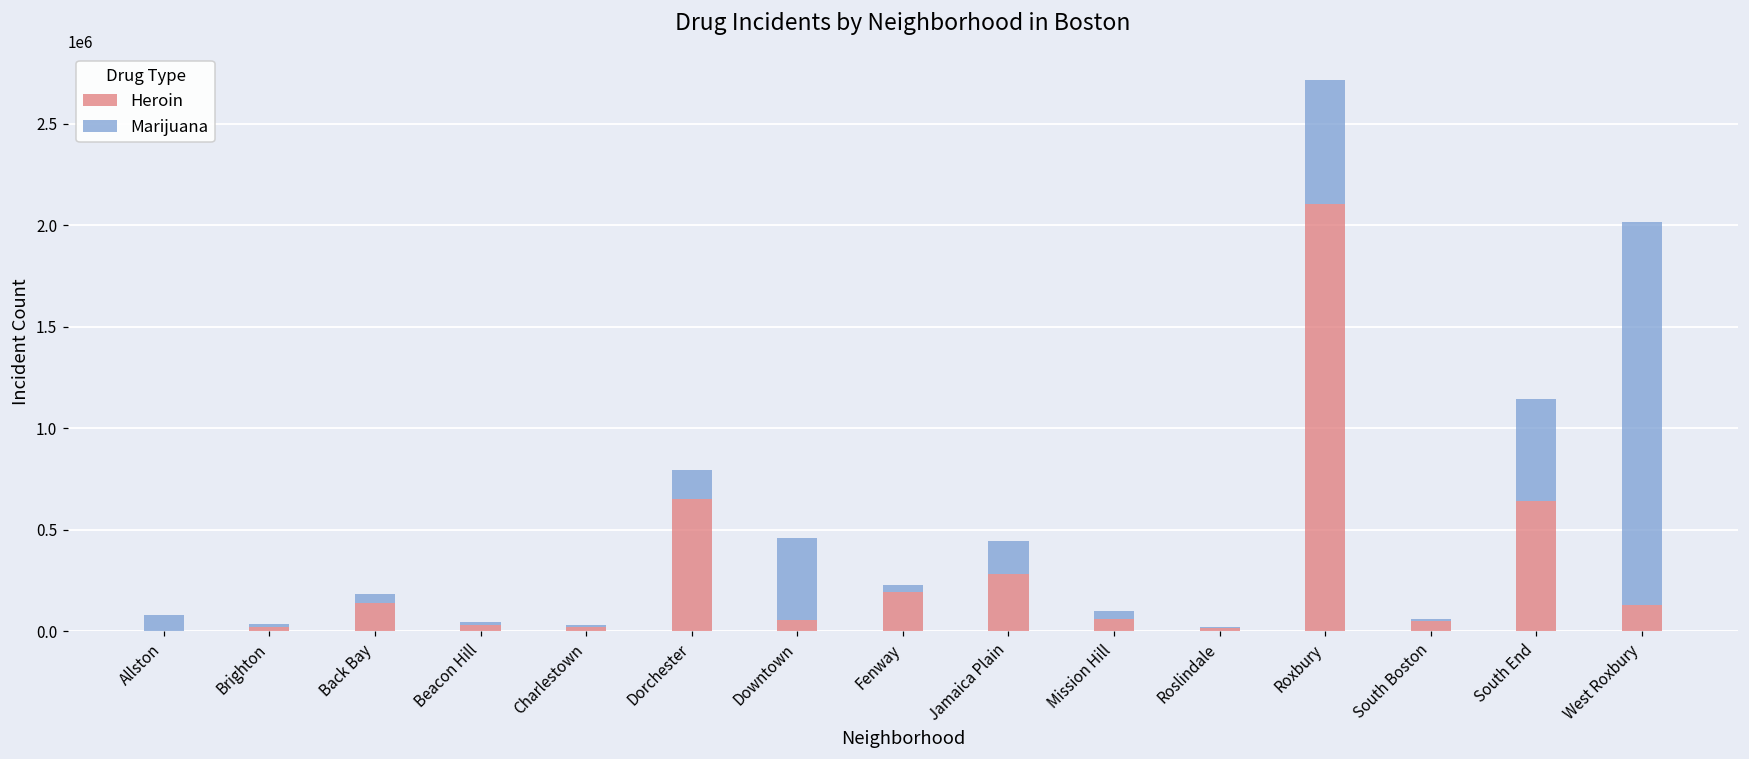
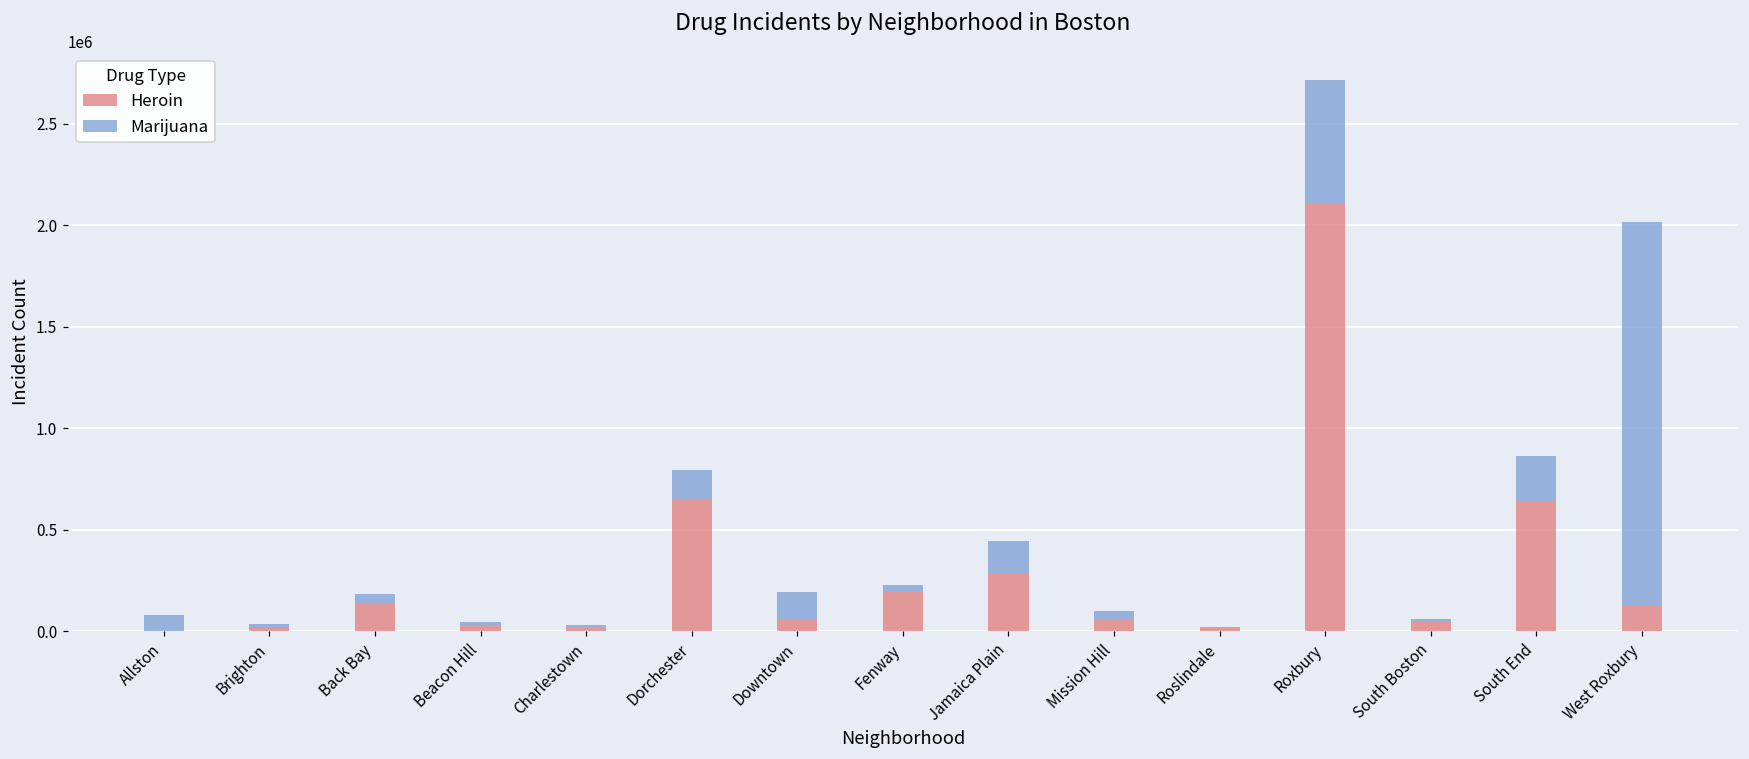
Marijuana, Downtown: 410000 -> 140000
Marijuana, South End: 500000 -> 220000
